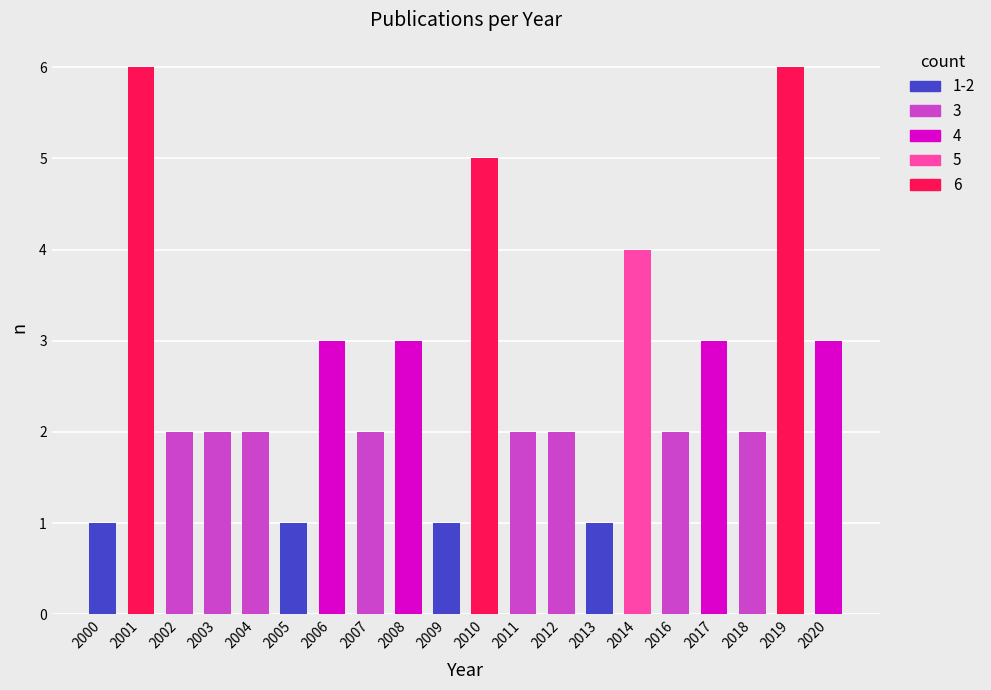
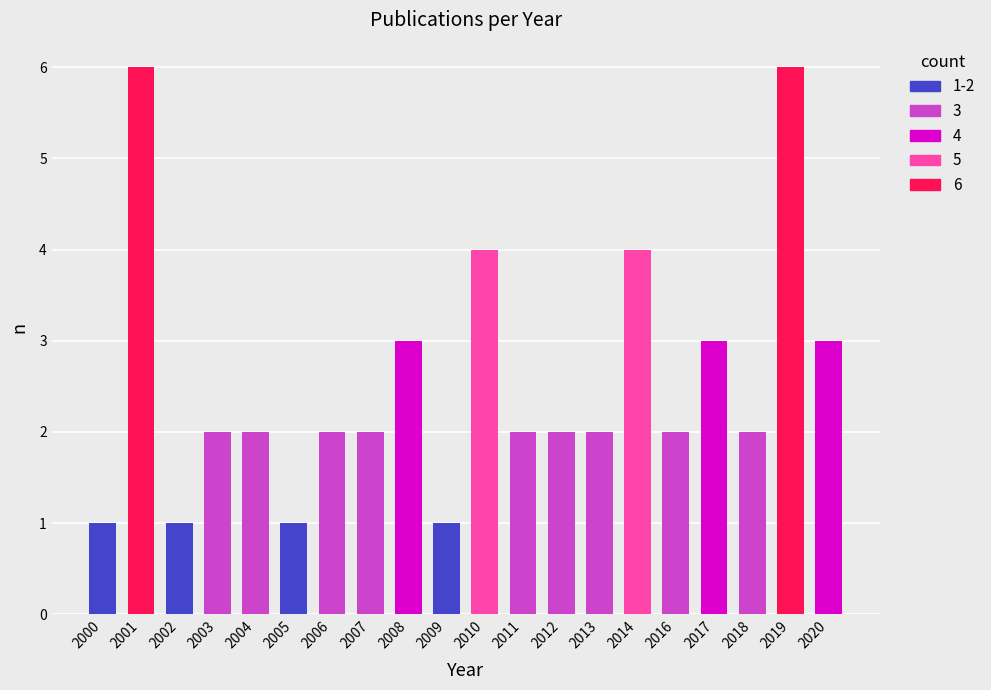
2002: 2 -> 1
2006: 3 -> 2
2010: 5 -> 4
2013: 1 -> 2
